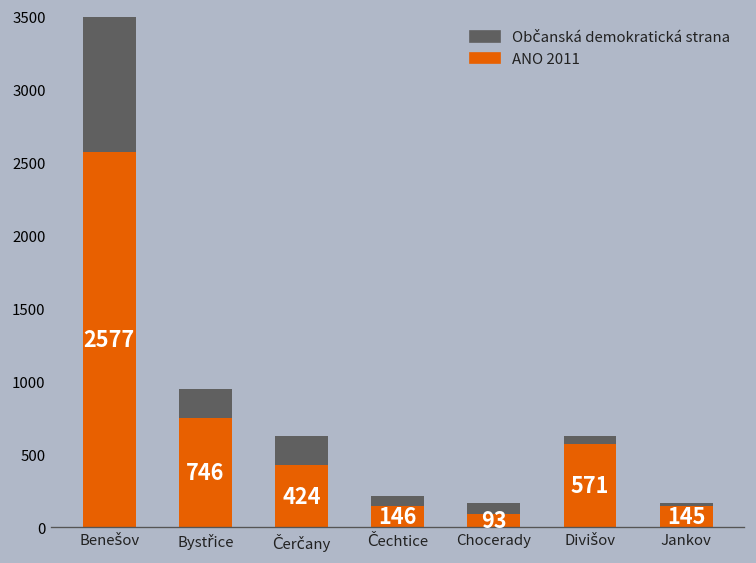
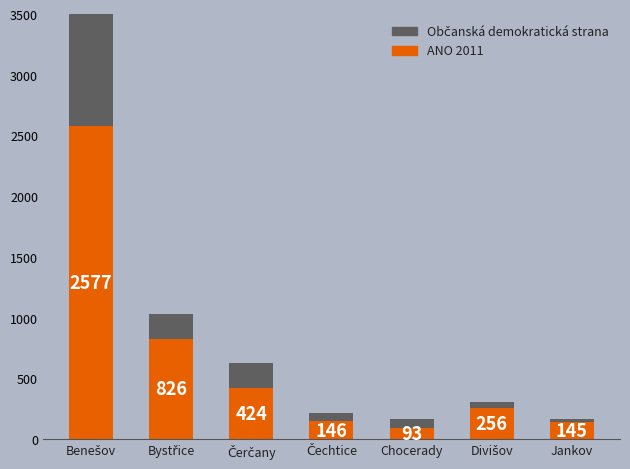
ANO 2011, Bystřice: 746 -> 826
ANO 2011, Divišov: 571 -> 256
